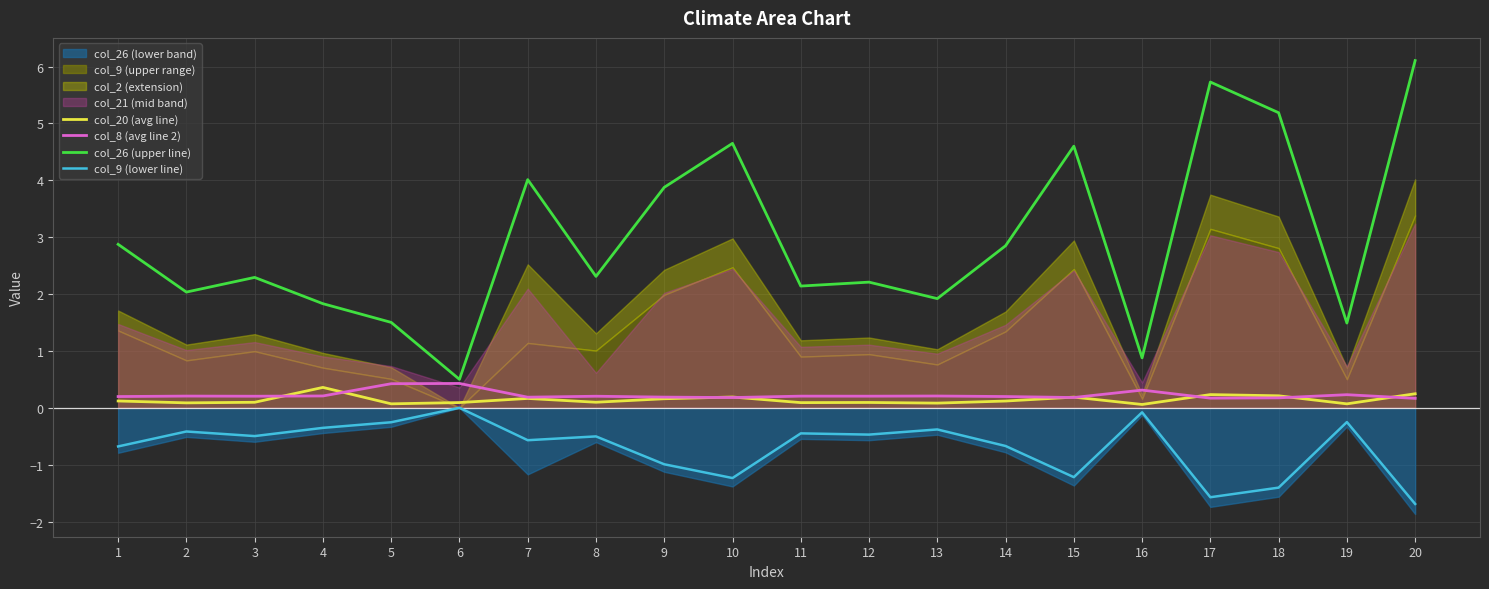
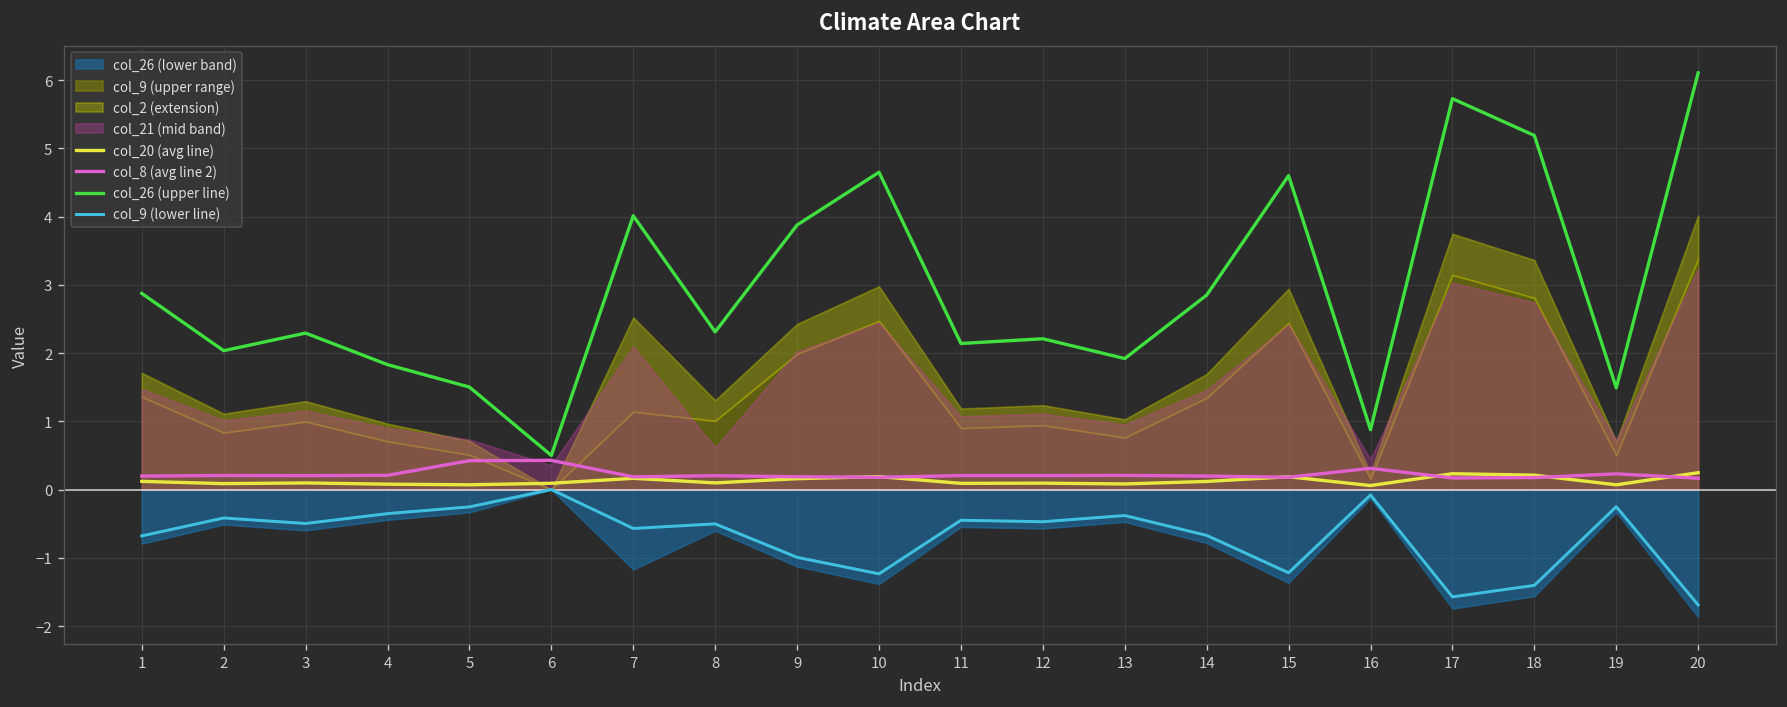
col_20 (avg line), 4: 0.4 -> 0.1
